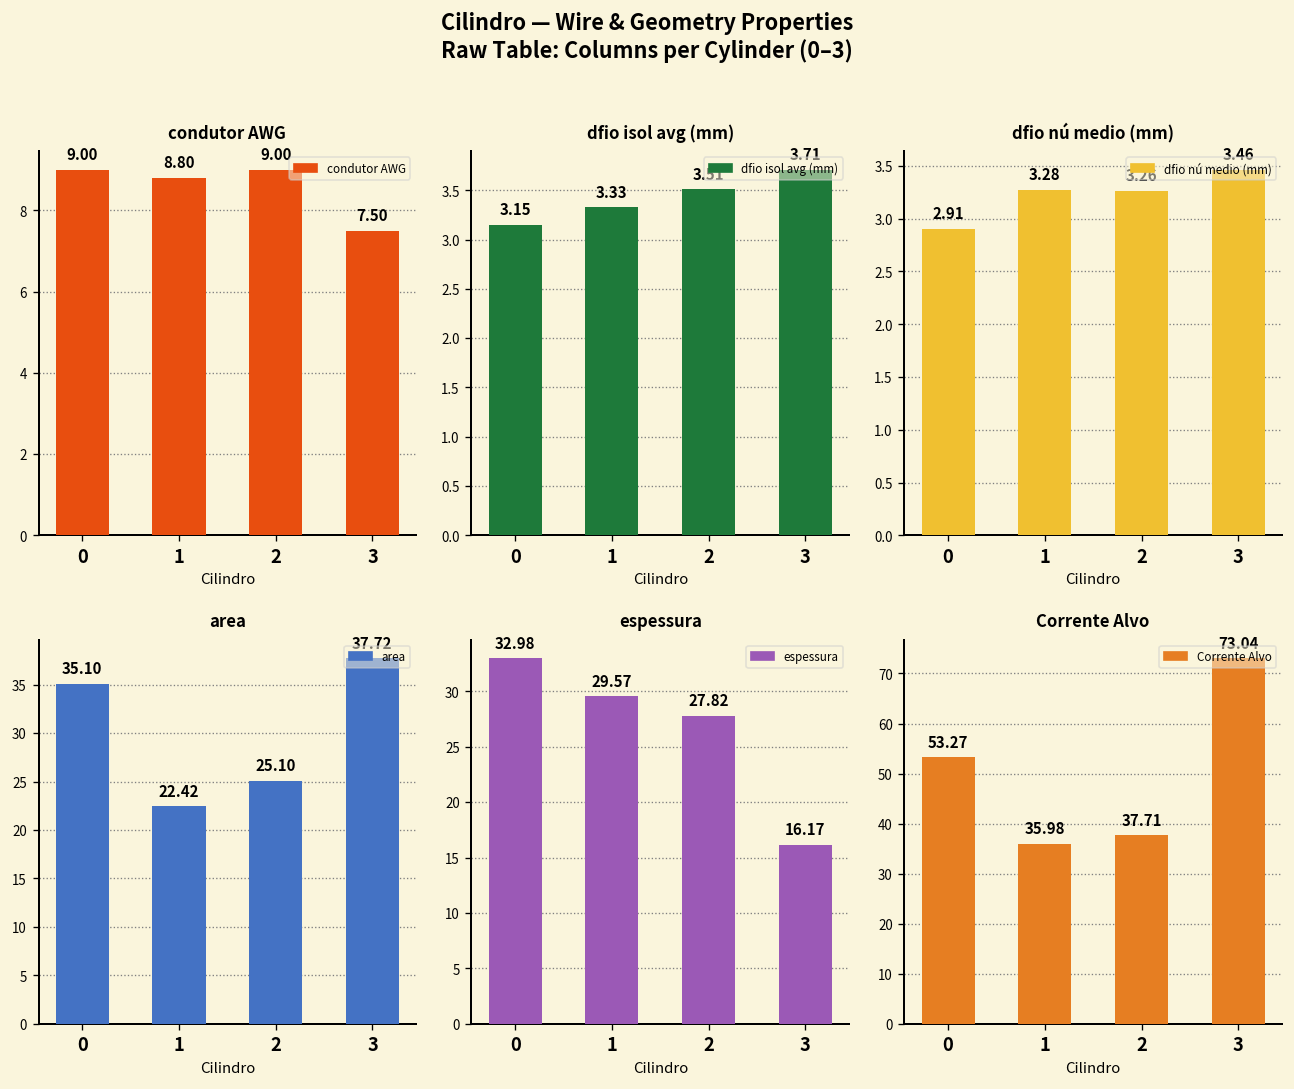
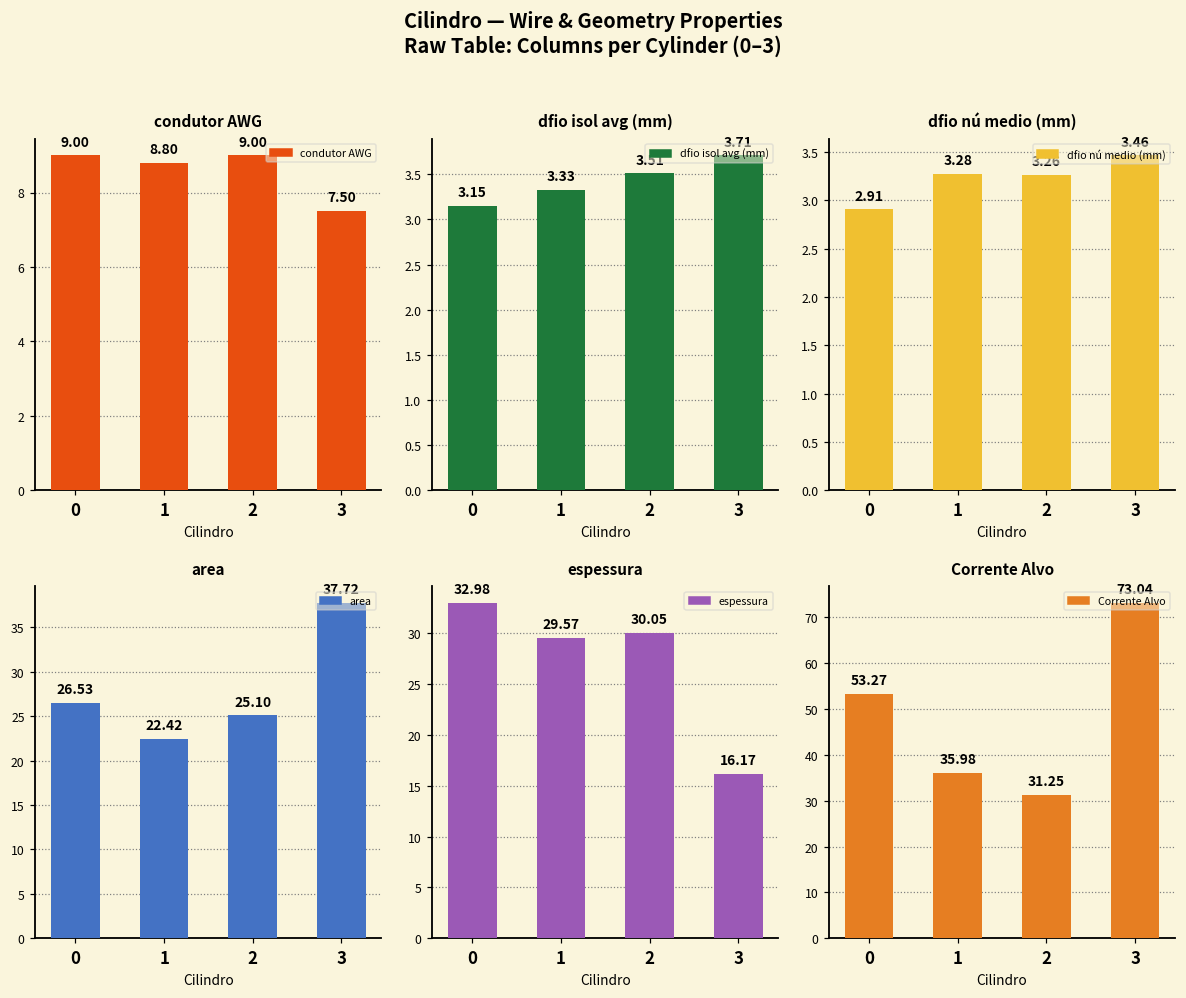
area, 0: 35.10 -> 26.53
espessura, 2: 27.82 -> 30.05
Corrente Alvo, 2: 37.71 -> 31.25
